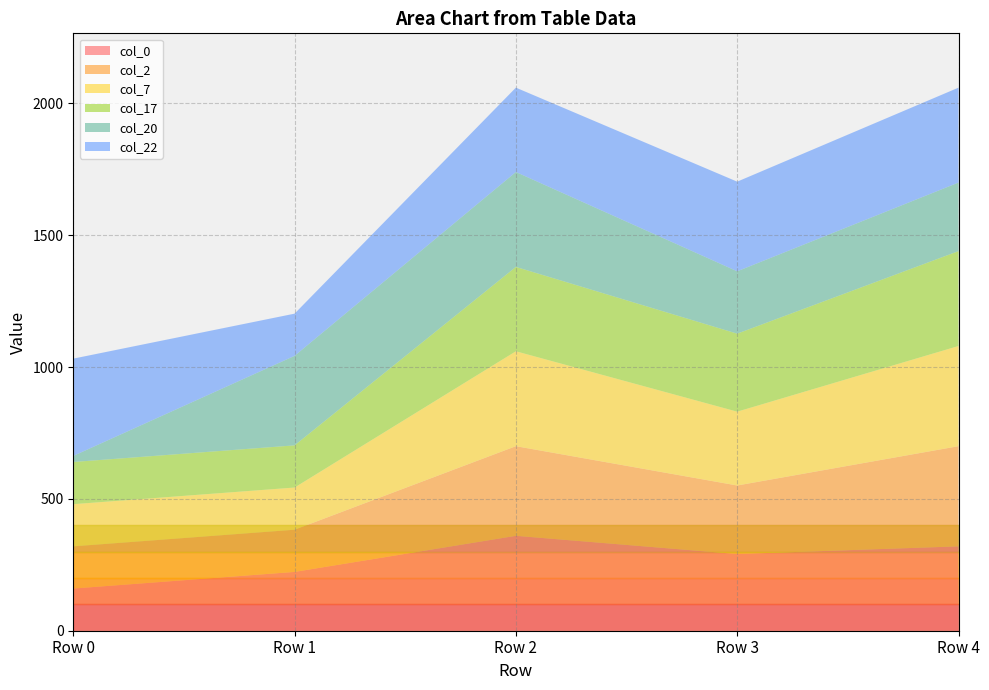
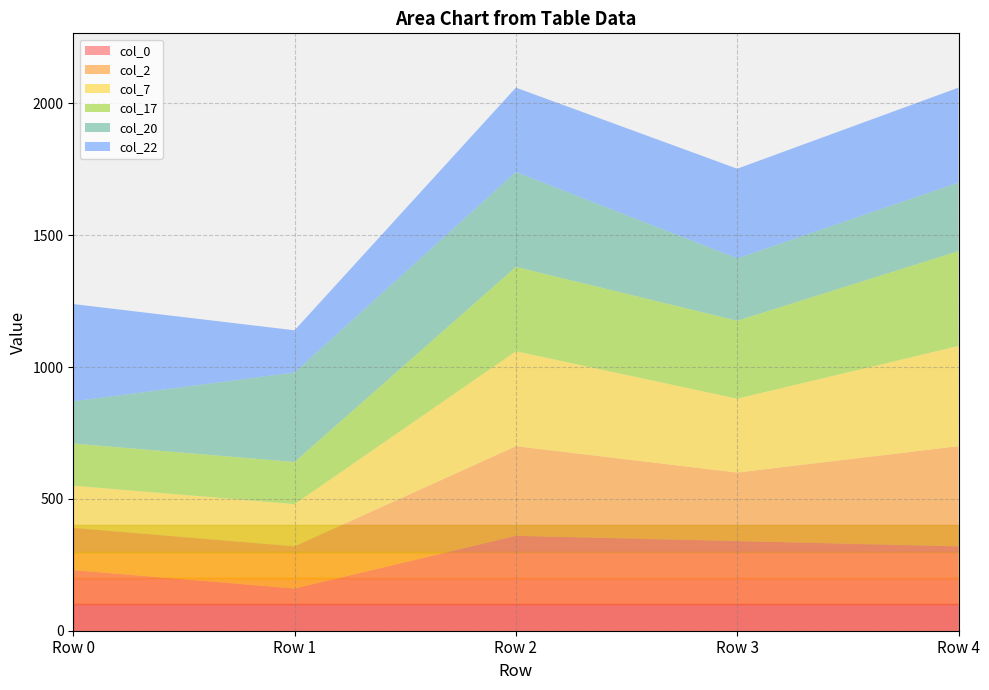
col_0, Row 0: 160 -> 230
col_20, Row 0: 20 -> 160
col_0, Row 1: 220 -> 160
col_0, Row 3: 290 -> 340
